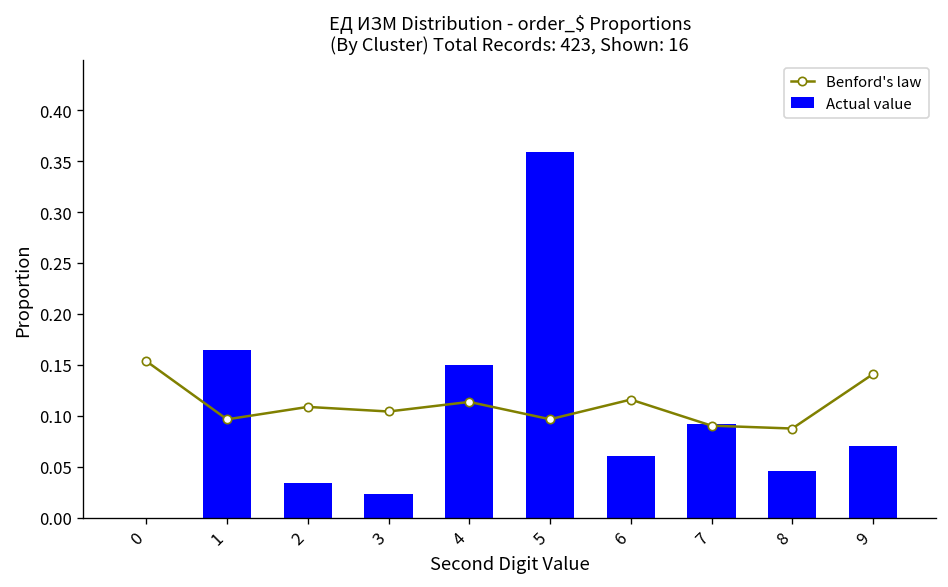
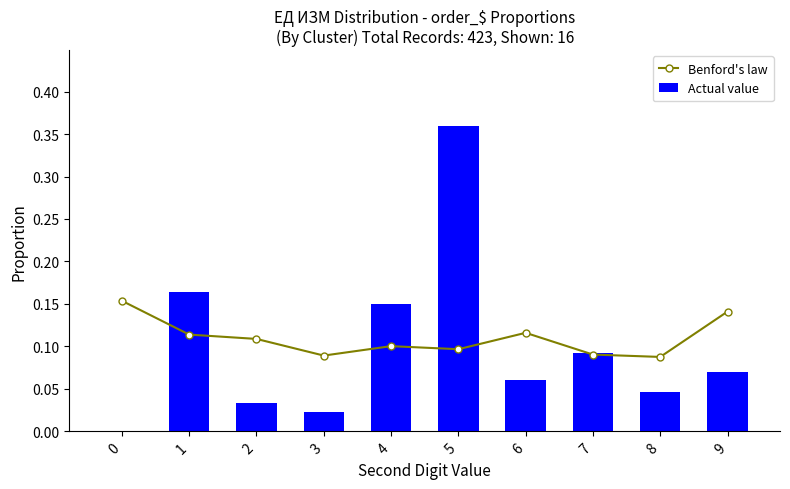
Benford's law, 1: 0.10 -> 0.11
Benford's law, 3: 0.10 -> 0.09
Benford's law, 4: 0.11 -> 0.10
